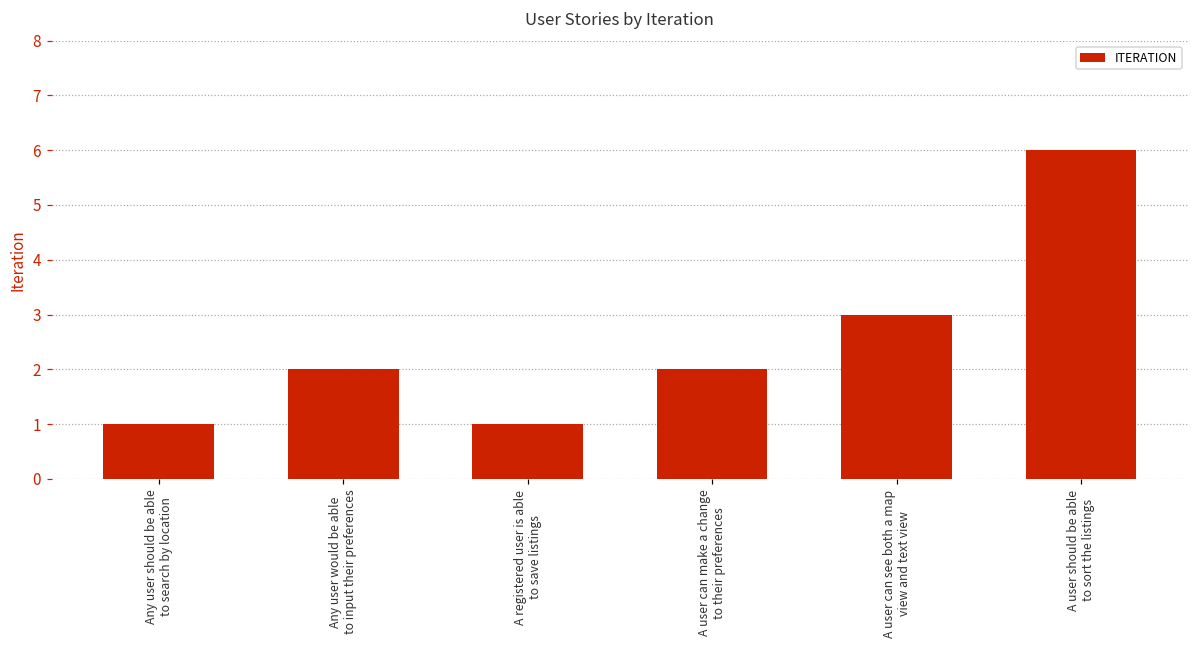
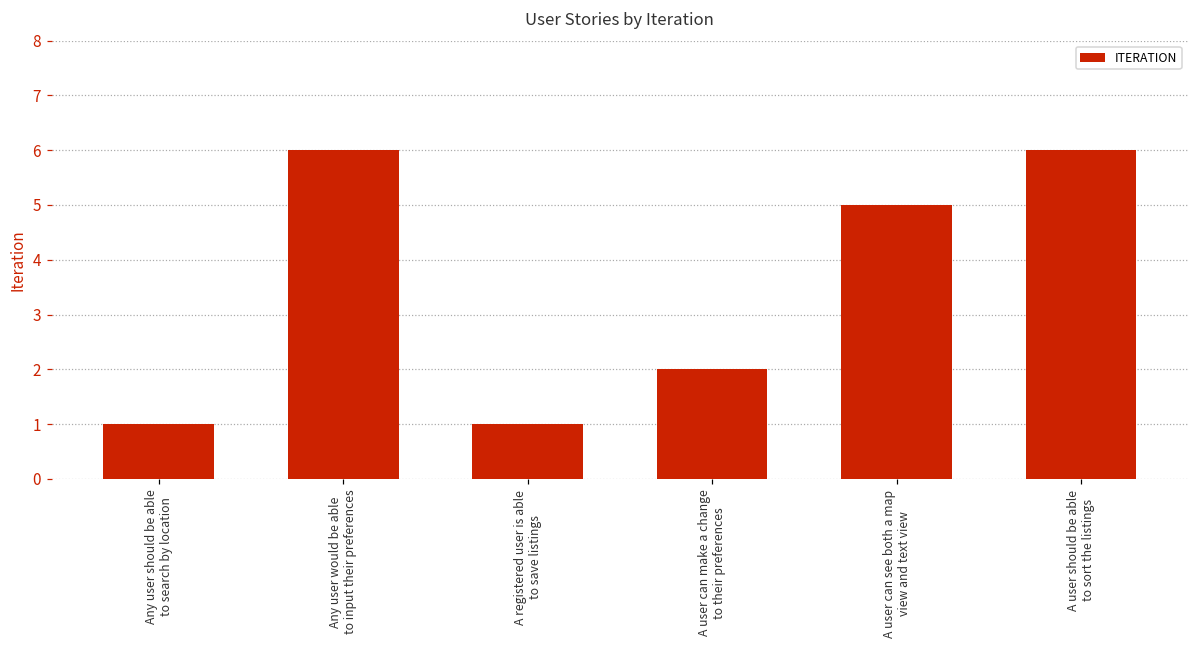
Any user would be able to input their preferences: 2 -> 6
A user can see both a map view and text view: 3 -> 5
